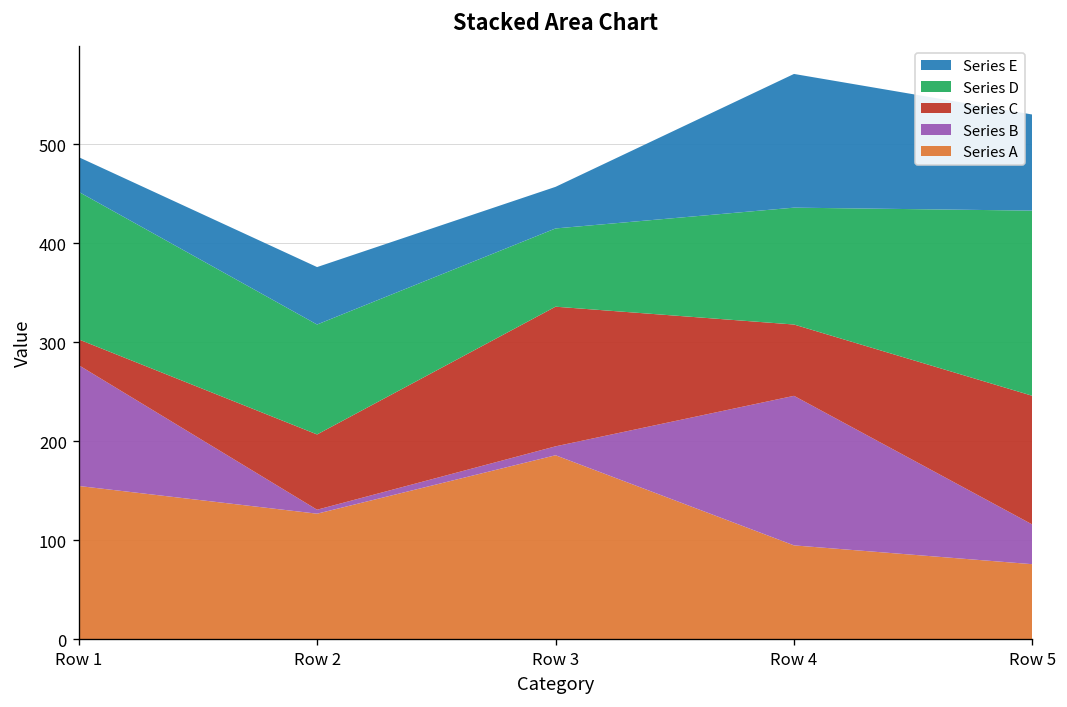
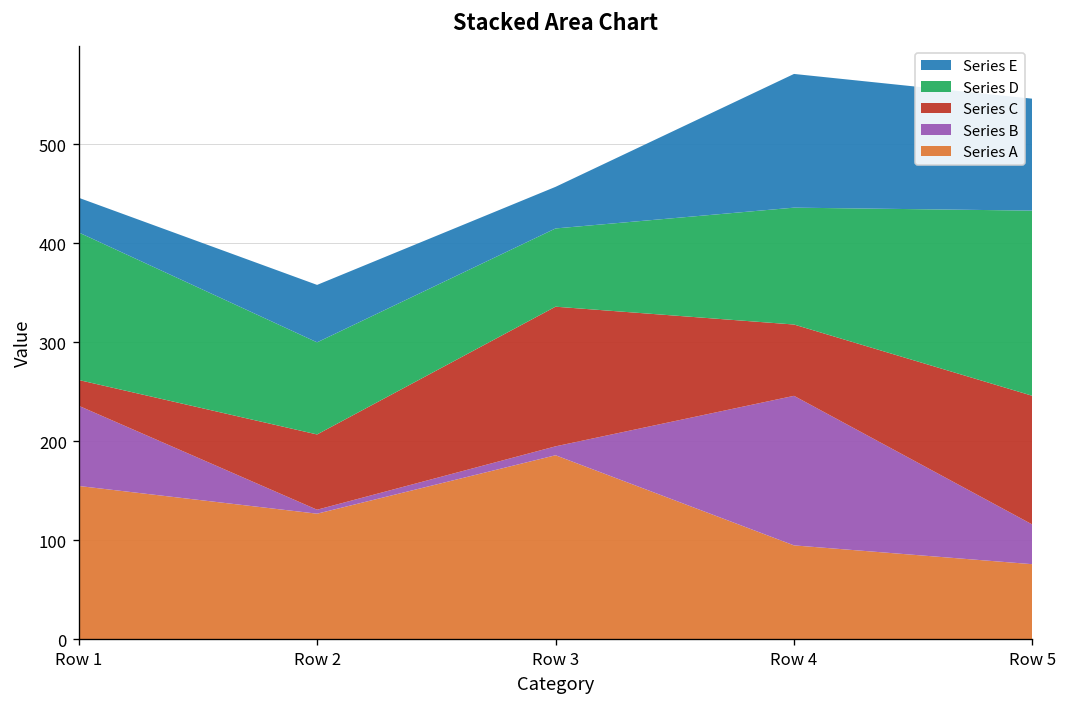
Series B, Row 1: 120 -> 80
Series D, Row 2: 110 -> 90
Series E, Row 5: 100 -> 110
